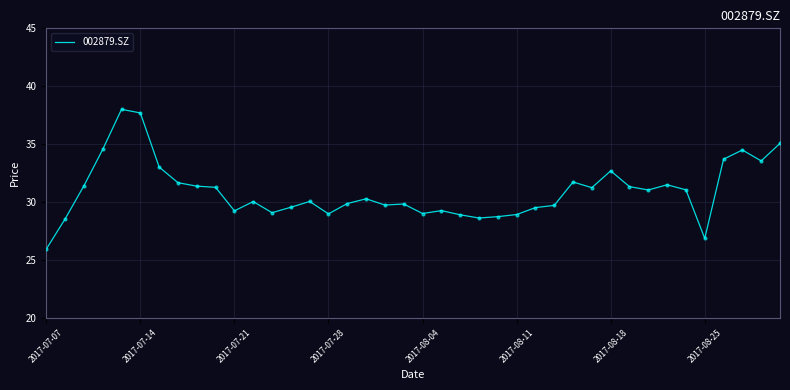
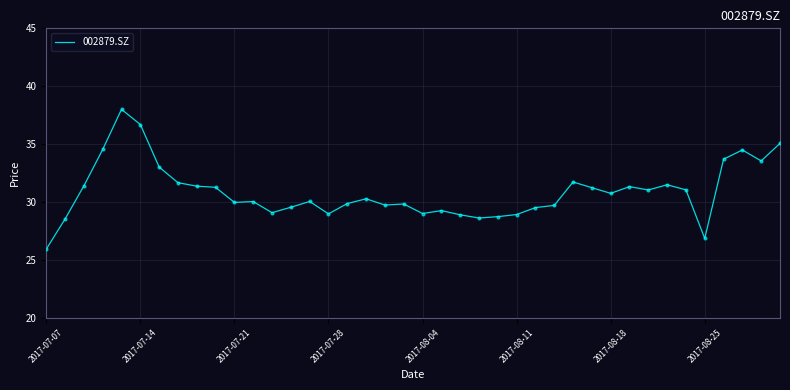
2017-07-14: 37.7 -> 36.7
2017-07-21: 29.3 -> 30.0
2017-08-18: 32.7 -> 30.8
